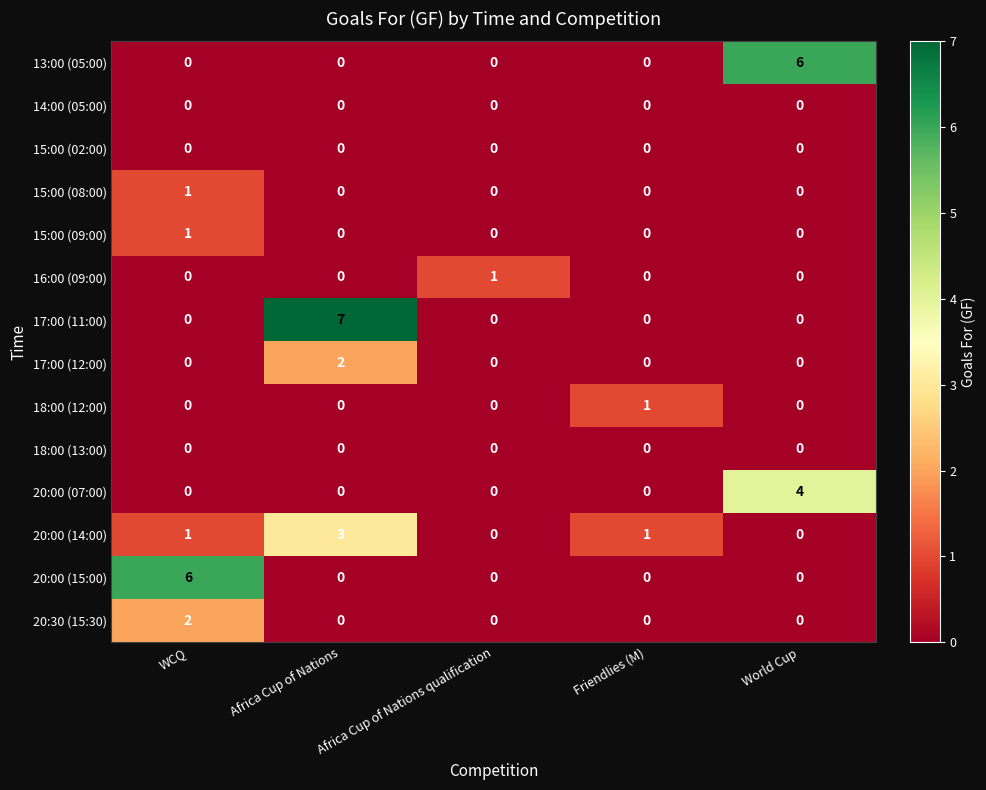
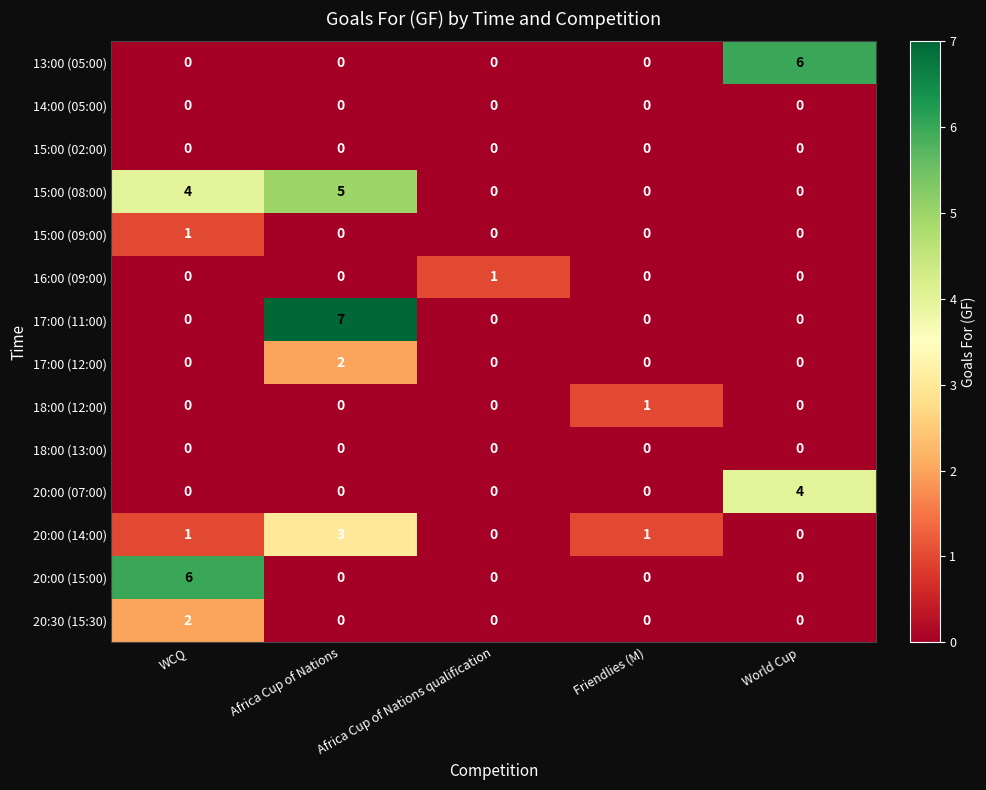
15:00 (08:00), WCQ: 1 -> 4
15:00 (08:00), Africa Cup of Nations: 0 -> 5
